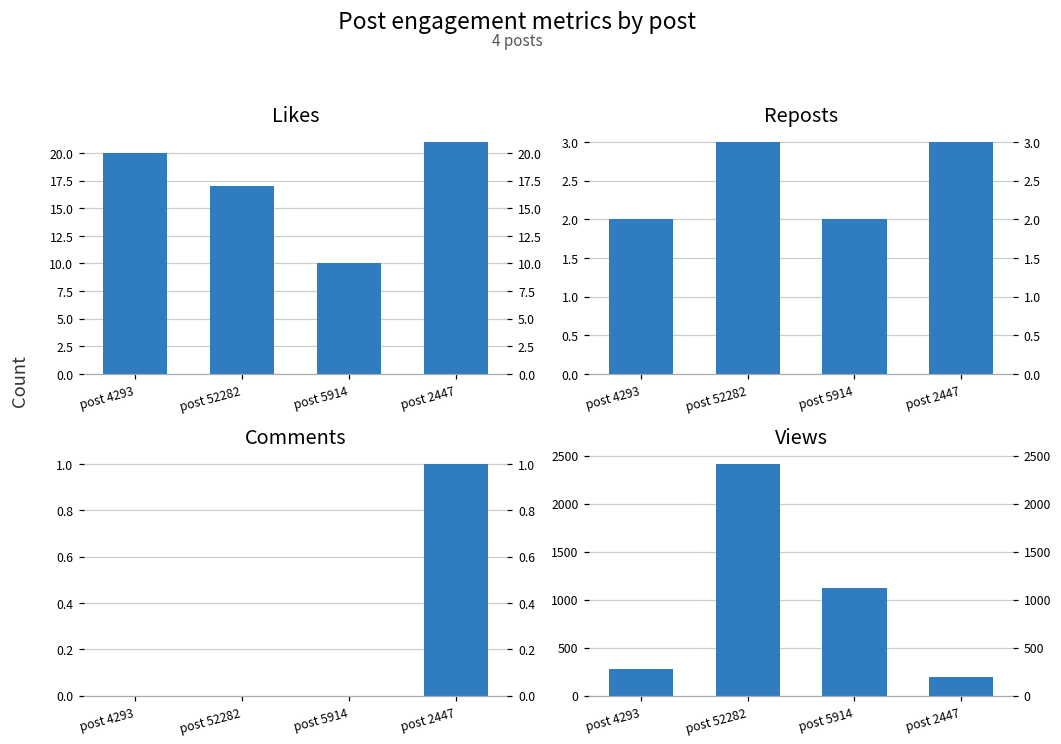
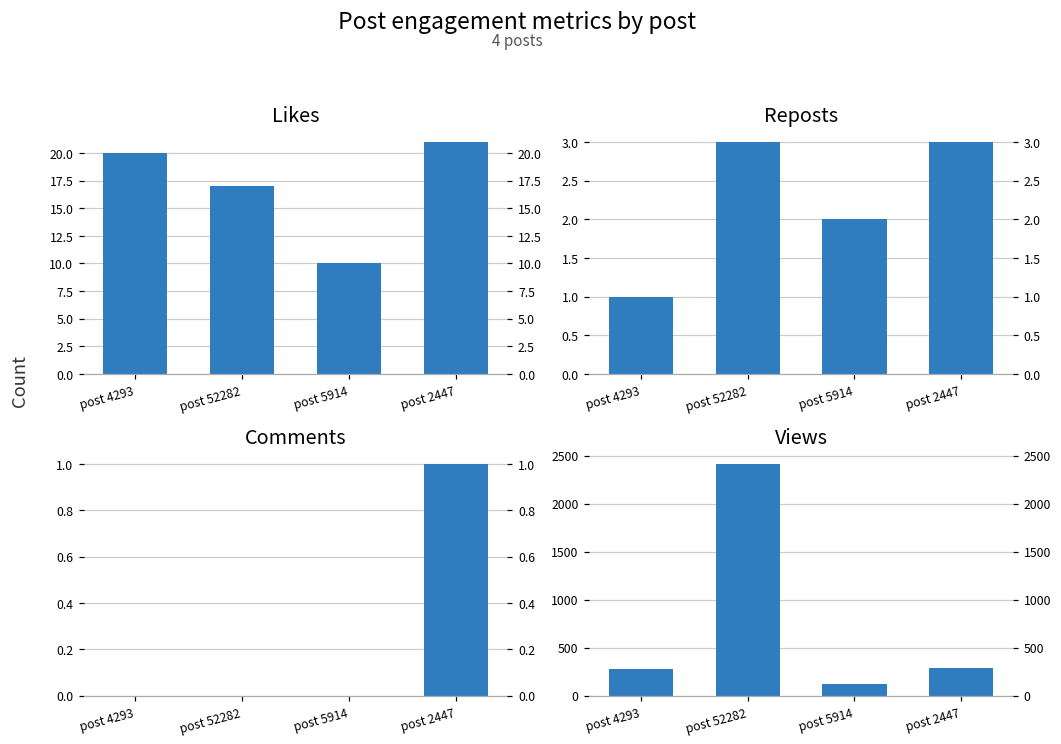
Reposts, post 4293: 2 -> 1
Views, post 5914: 1100 -> 100
Views, post 2447: 200 -> 300
